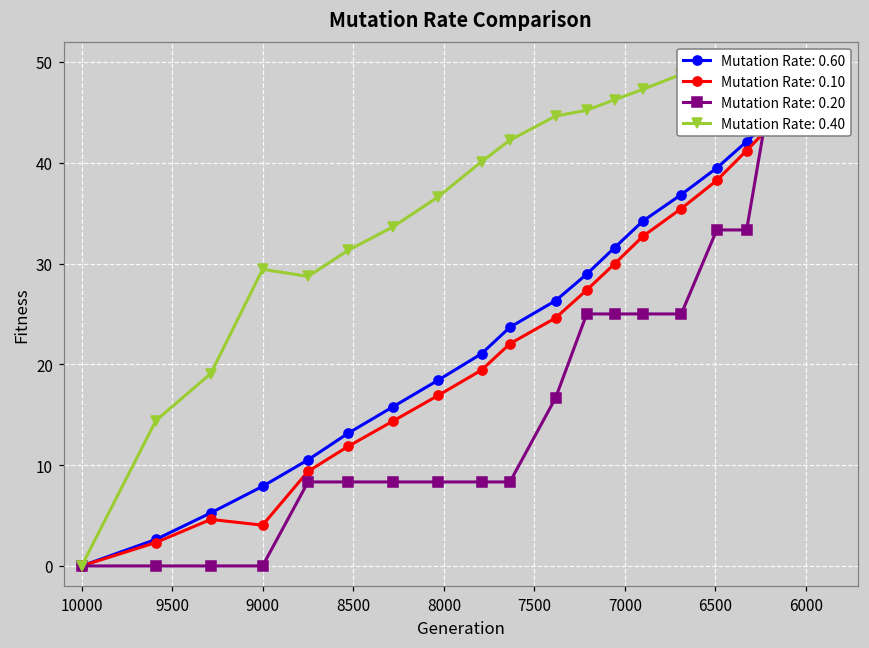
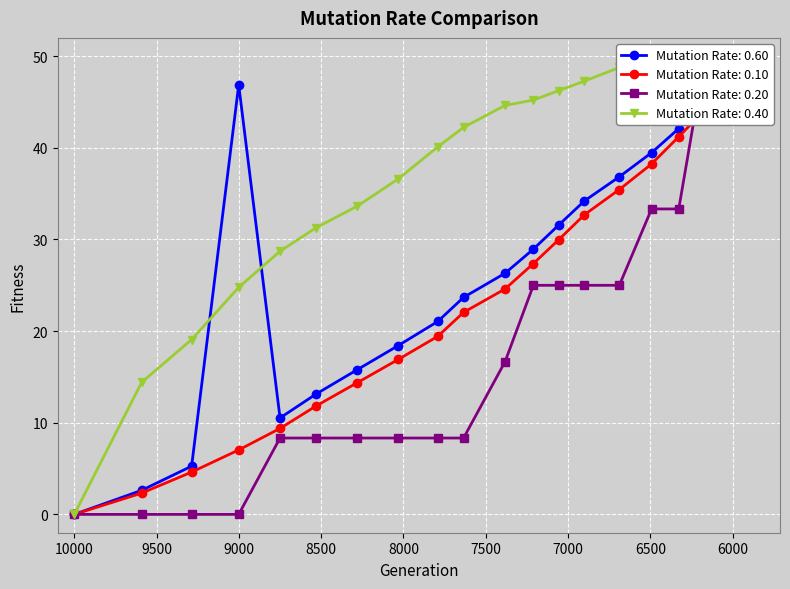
Mutation Rate: 0.60, 9000: 8 -> 47
Mutation Rate: 0.10, 9000: 4 -> 7
Mutation Rate: 0.40, 9000: 29 -> 25
